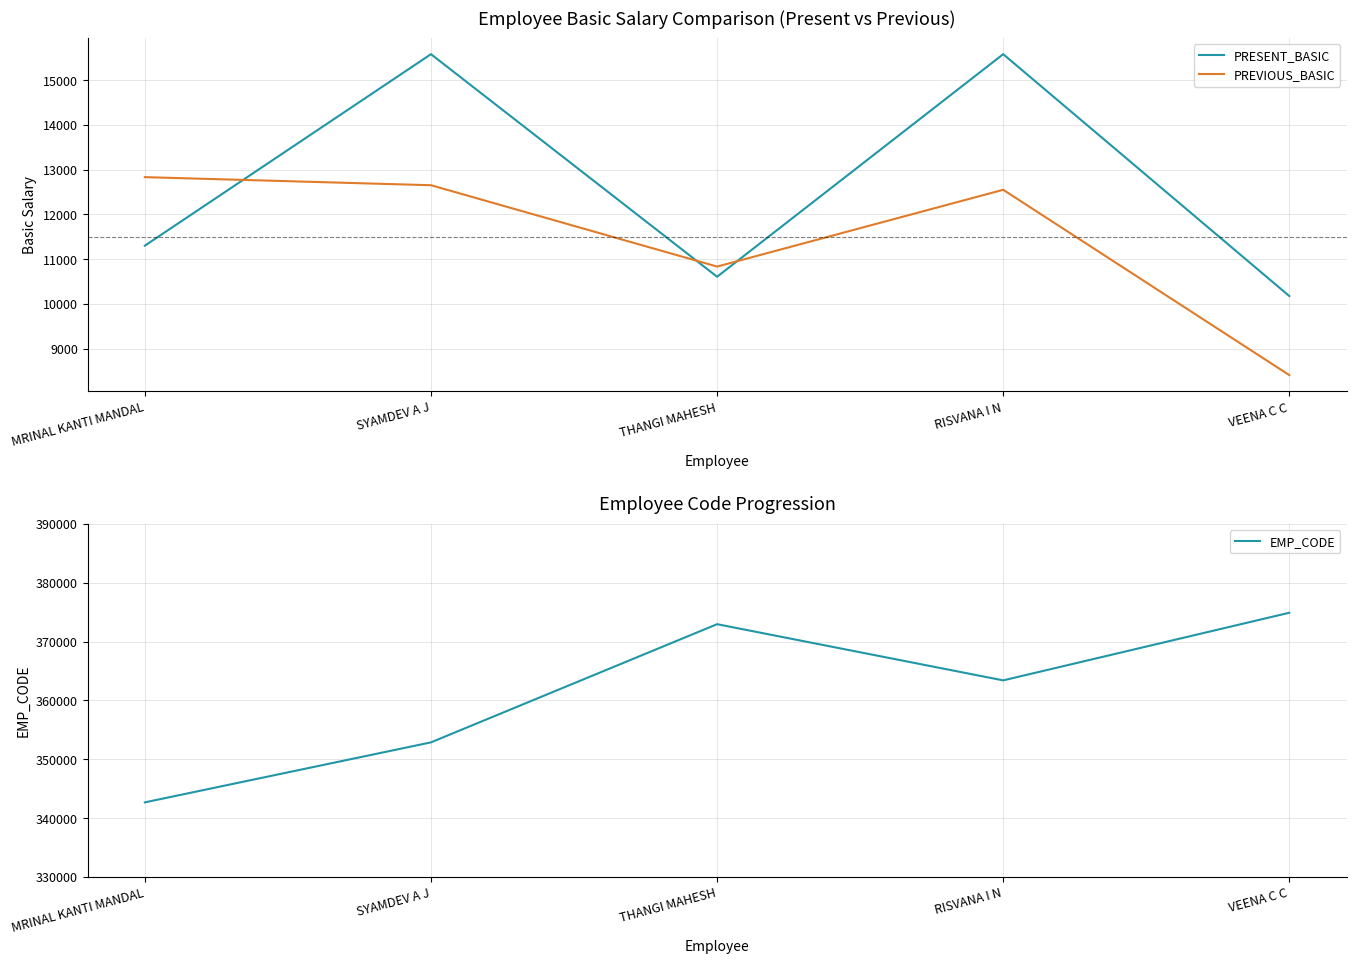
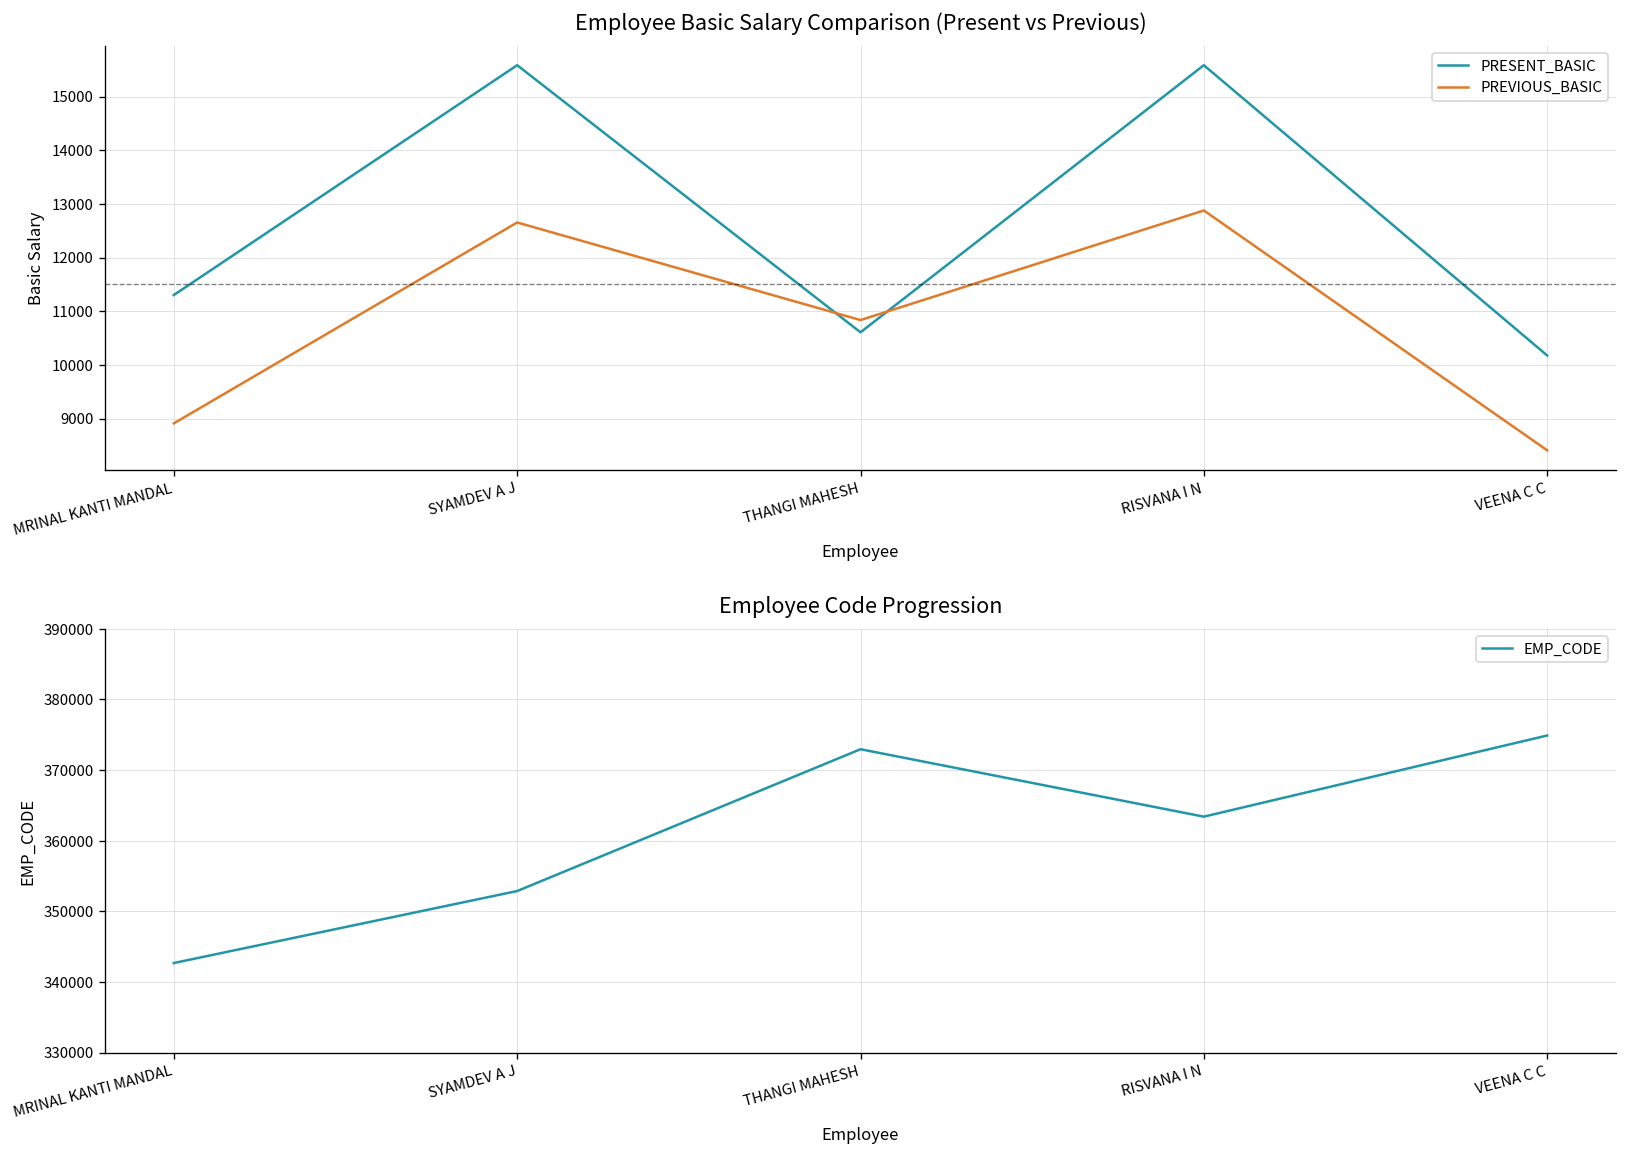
Employee Basic Salary Comparison (Present vs Previous), PREVIOUS_BASIC, MRINAL KANTI MANDAL: 12800 -> 8900
Employee Basic Salary Comparison (Present vs Previous), PREVIOUS_BASIC, RISVANA I N: 12600 -> 12900
